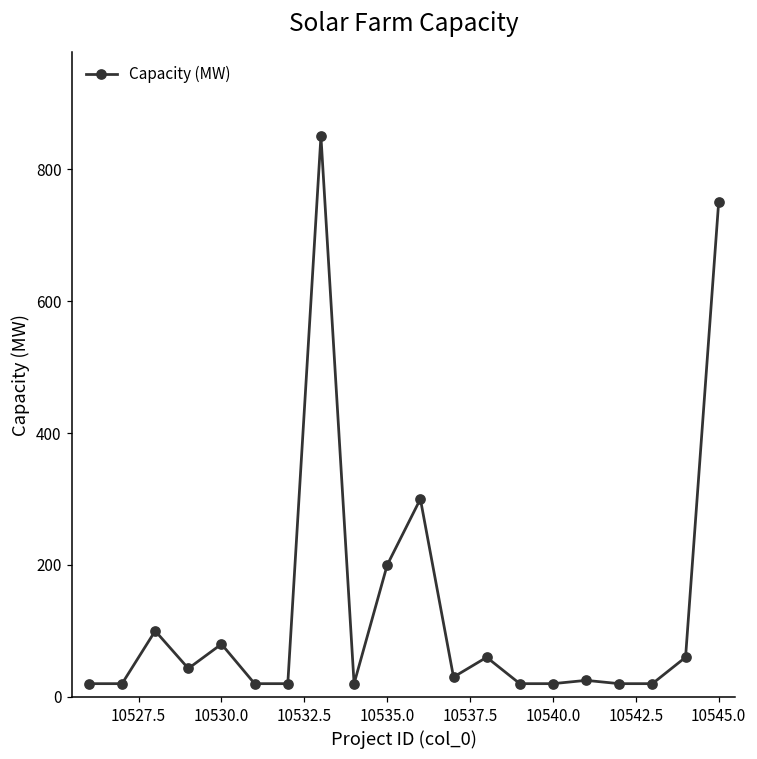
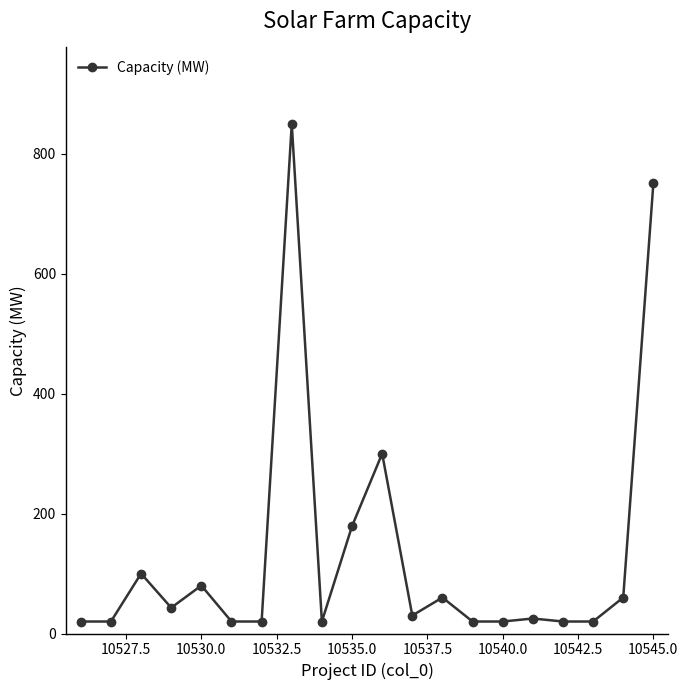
10535.0: 200 -> 180
